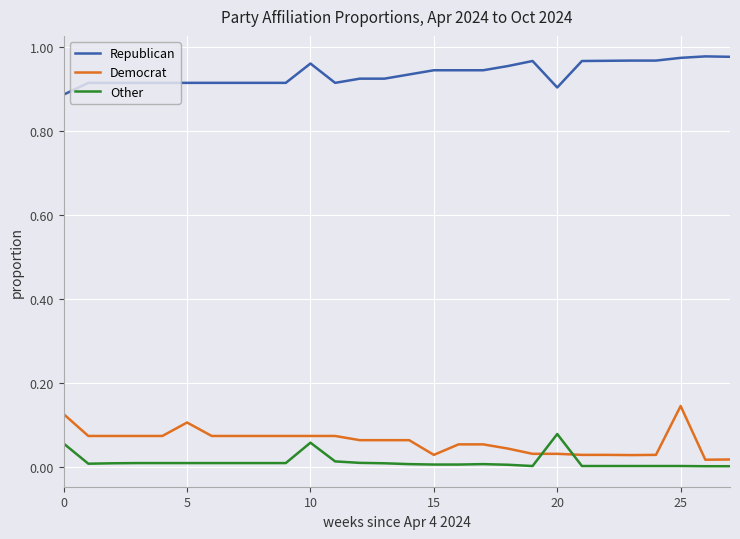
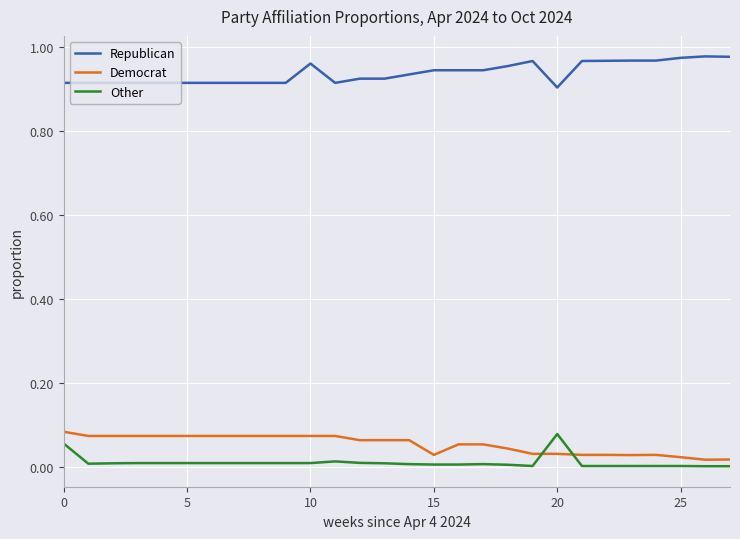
Republican, 0: 0.89 -> 0.92
Democrat, 0: 0.13 -> 0.09
Democrat, 5: 0.11 -> 0.08
Other, 10: 0.06 -> 0.01
Democrat, 25: 0.15 -> 0.02
